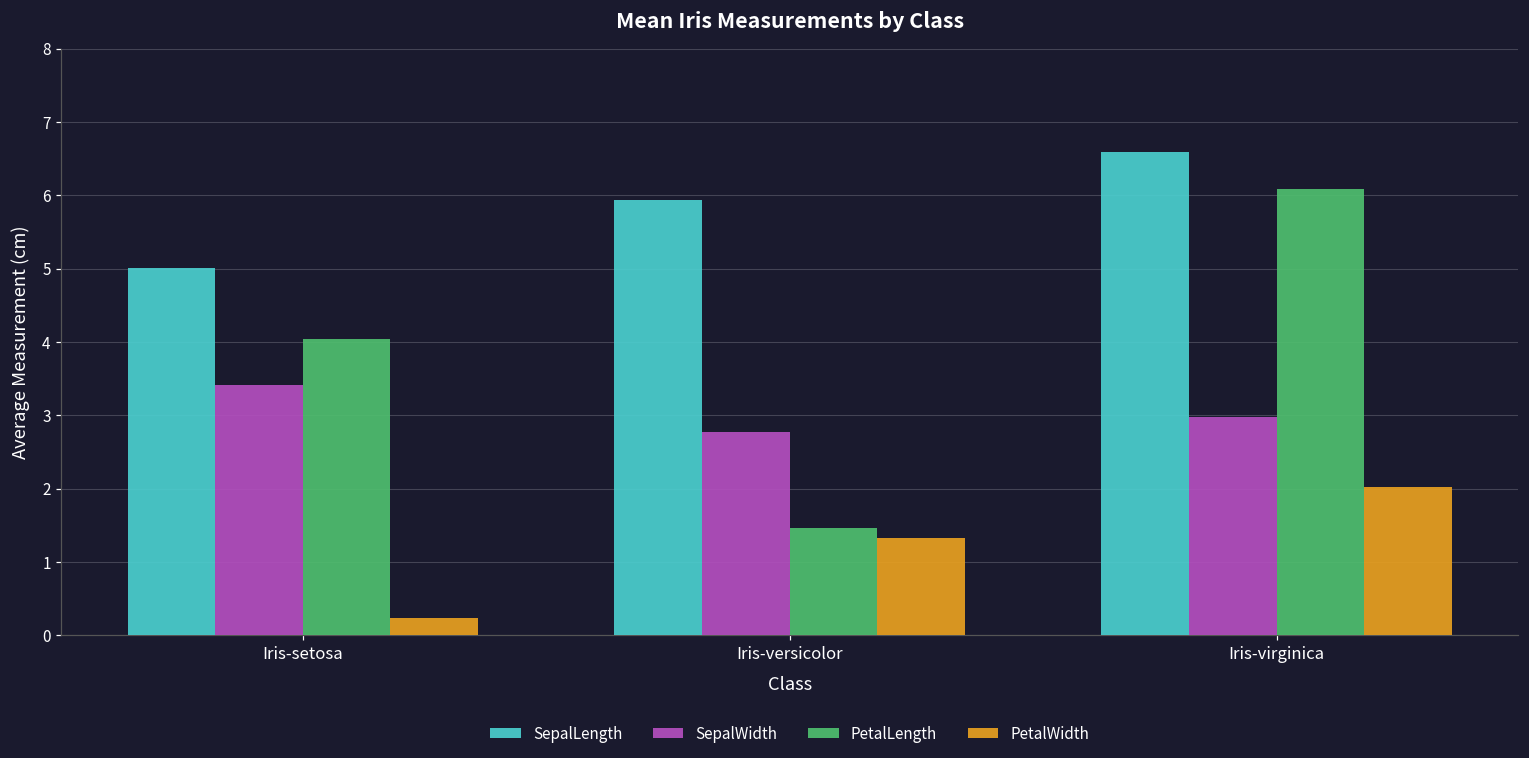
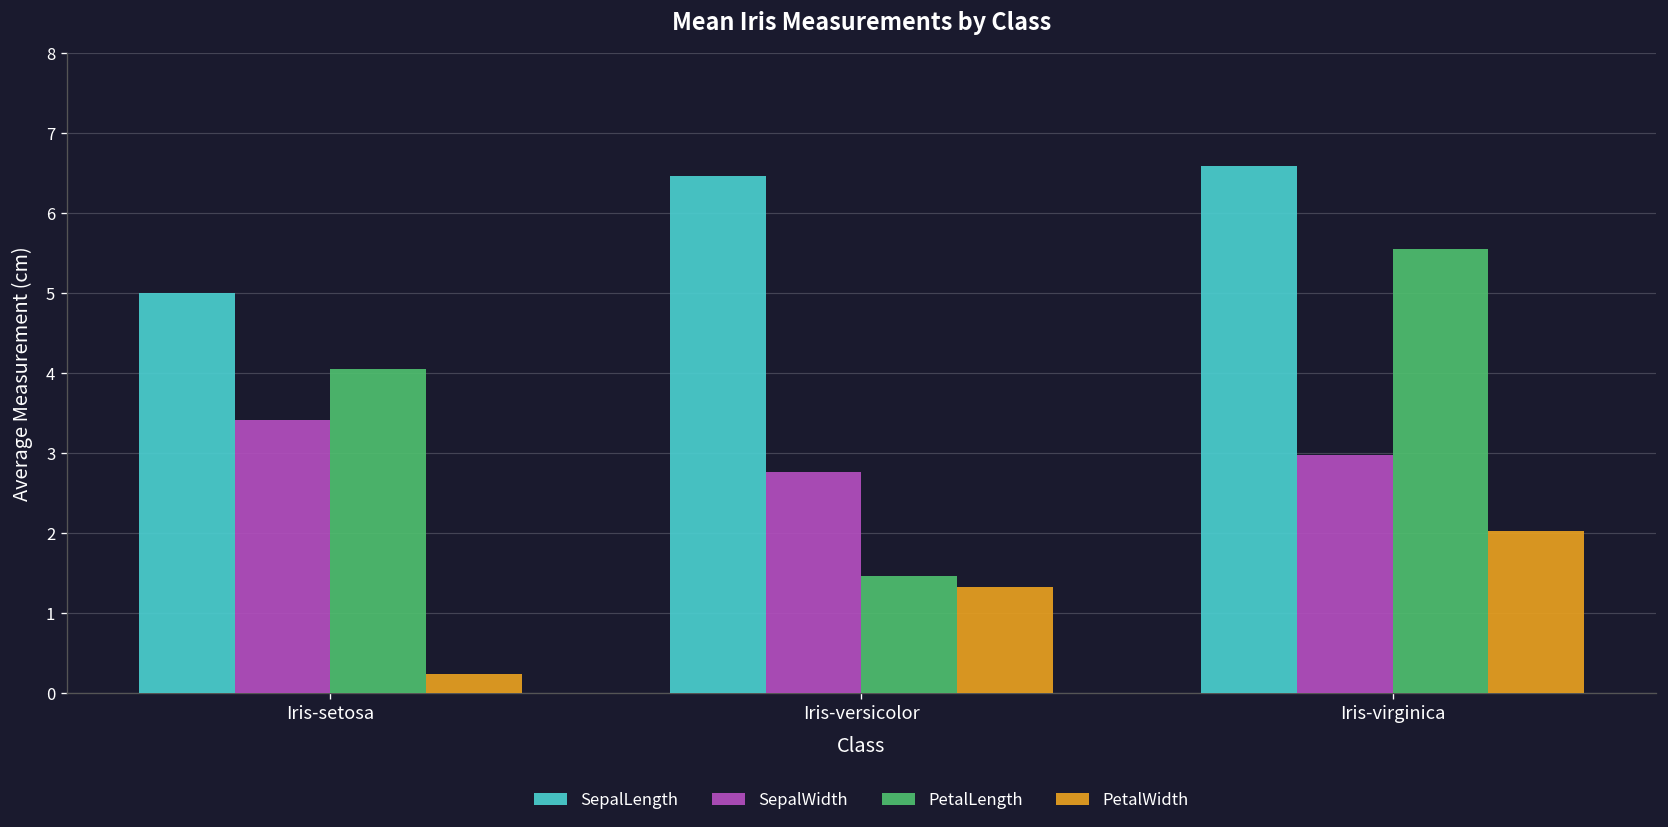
SepalLength, Iris-versicolor: 5.9 -> 6.5
PetalLength, Iris-virginica: 6.1 -> 5.6
